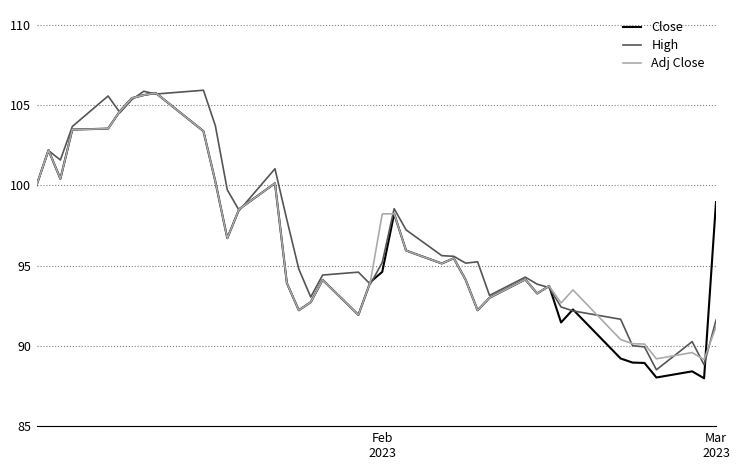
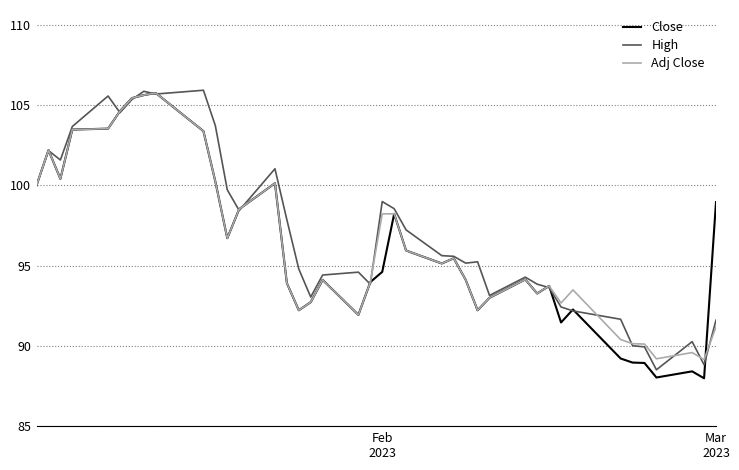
High, Feb 2023: 95.2 -> 99.0
